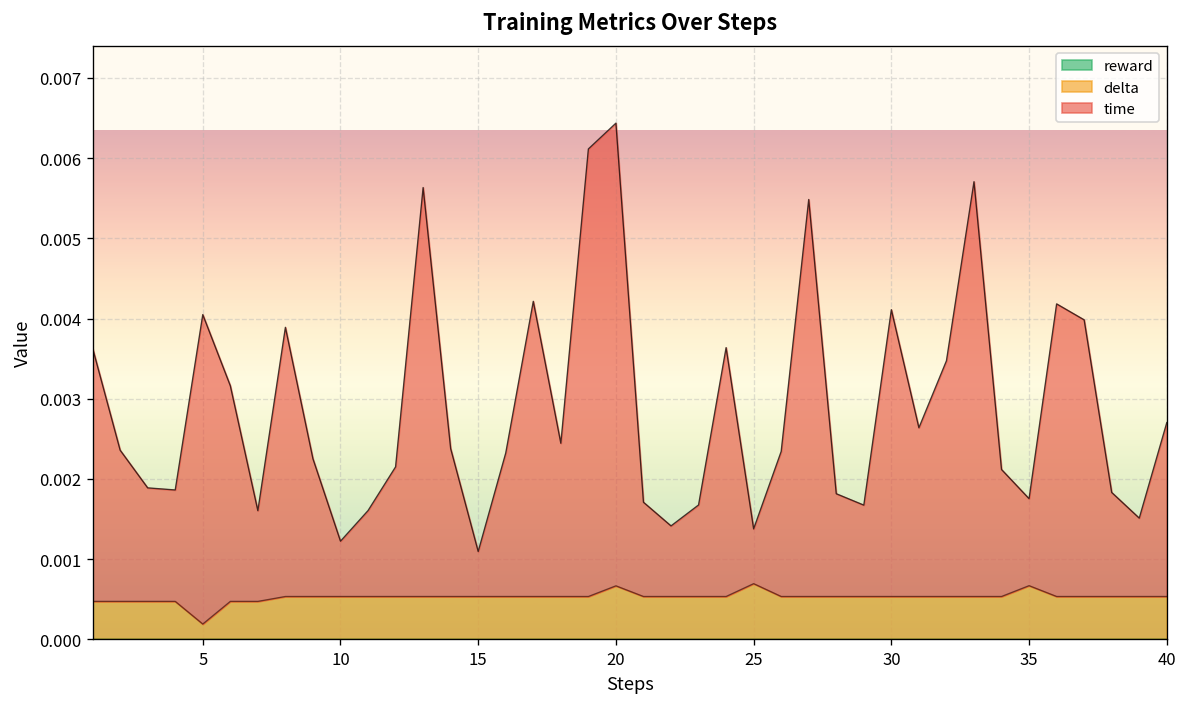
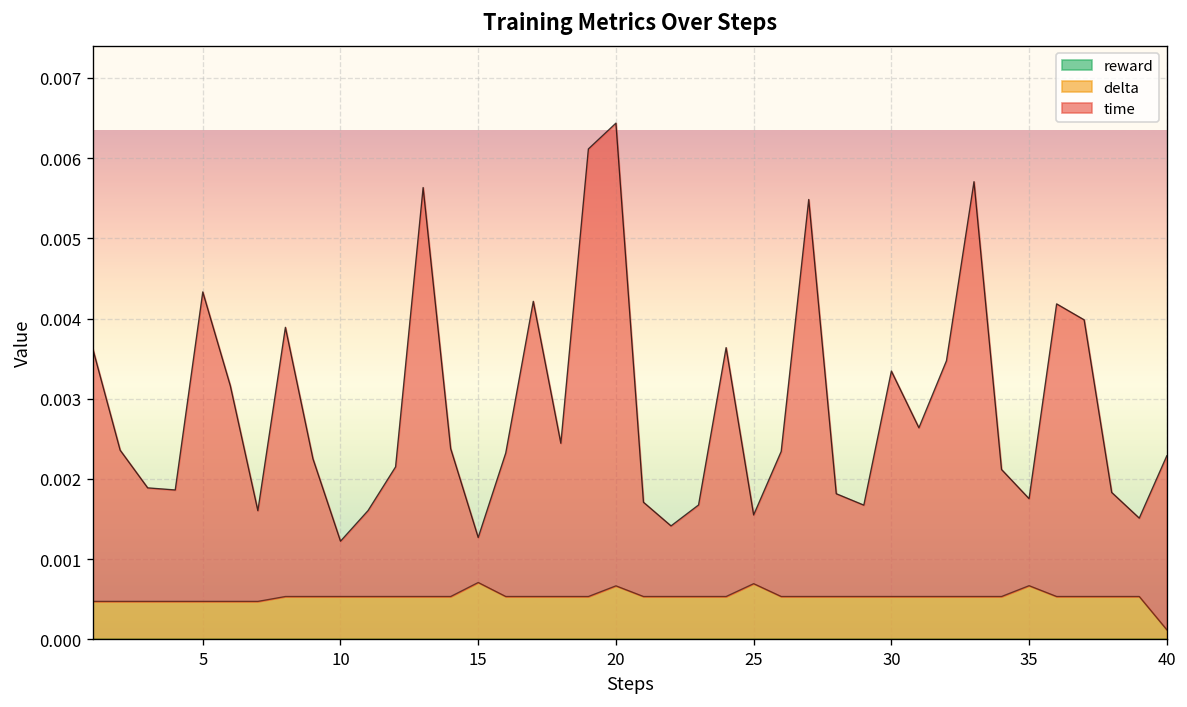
delta, 5: 0.0002 -> 0.0005
delta, 15: 0.0005 -> 0.0007
time, 25: 0.0007 -> 0.0009
time, 30: 0.0036 -> 0.0028
delta, 40: 0.0005 -> 0.0001
